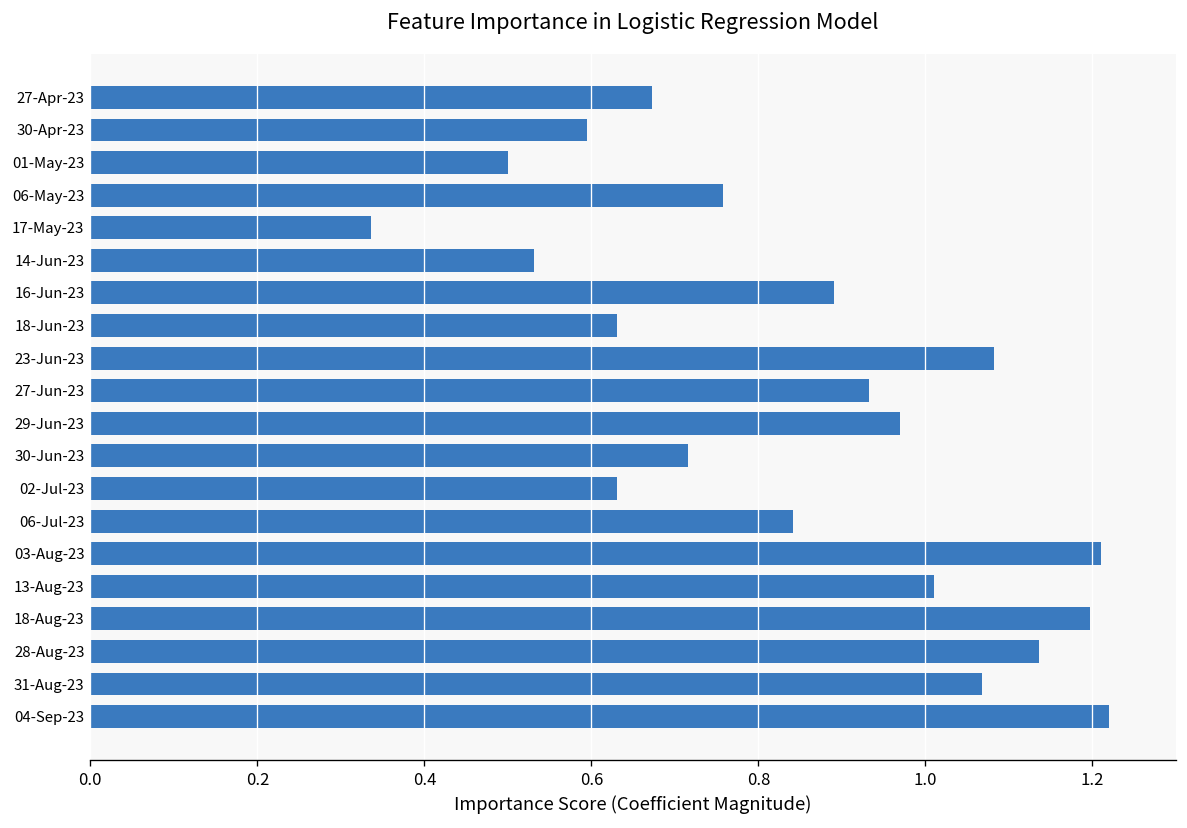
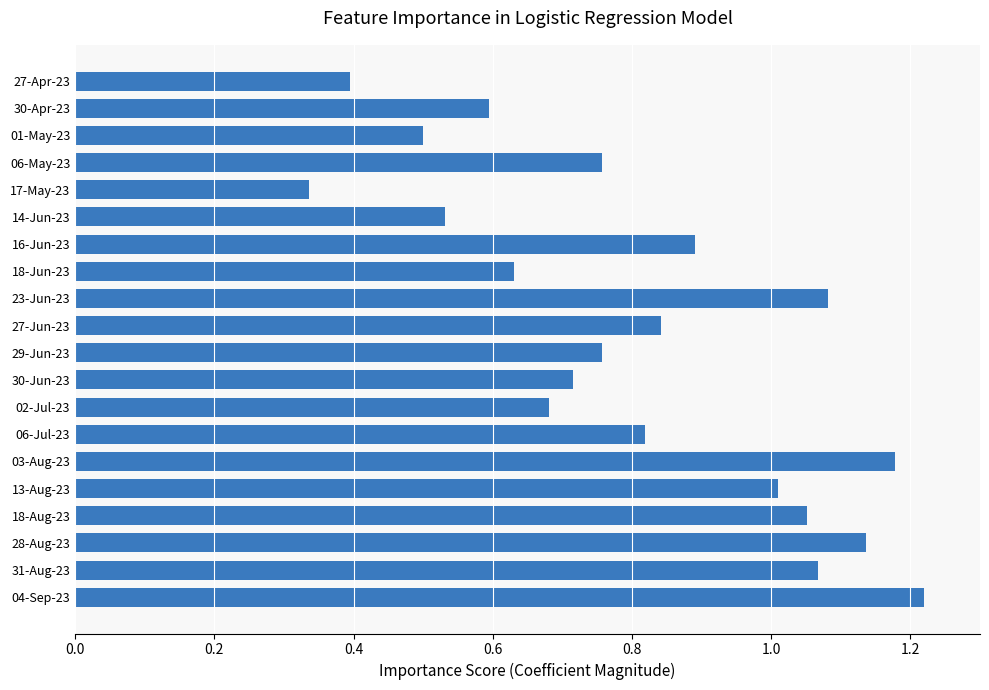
27-Apr-23: 0.67 -> 0.39
27-Jun-23: 0.93 -> 0.84
29-Jun-23: 0.97 -> 0.76
02-Jul-23: 0.63 -> 0.68
06-Jul-23: 0.84 -> 0.82
03-Aug-23: 1.21 -> 1.18
18-Aug-23: 1.20 -> 1.05
